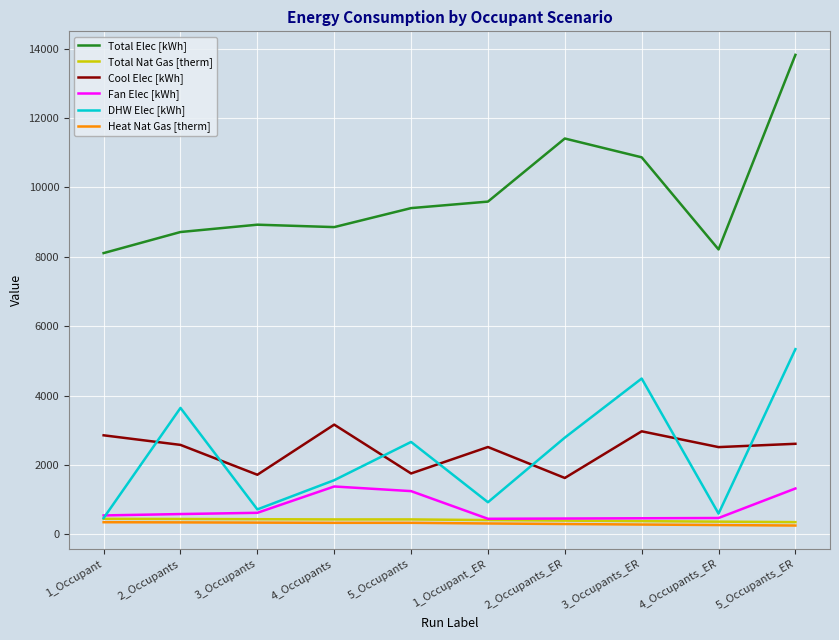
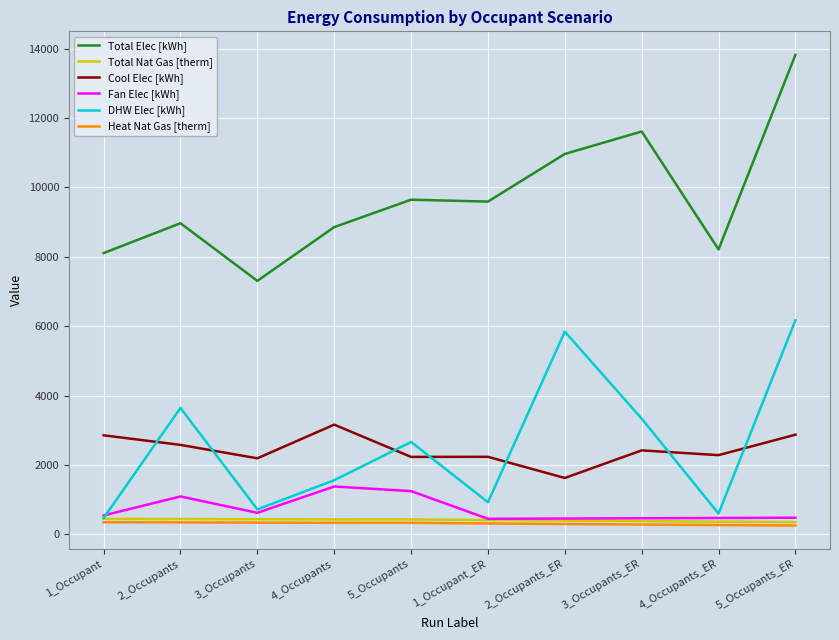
Total Elec [kWh], 2_Occupants: 8700 -> 9000
Fan Elec [kWh], 2_Occupants: 600 -> 1100
Total Elec [kWh], 3_Occupants: 8900 -> 7300
Cool Elec [kWh], 3_Occupants: 1700 -> 2200
Total Elec [kWh], 5_Occupants: 9400 -> 9600
Cool Elec [kWh], 5_Occupants: 1800 -> 2200
Cool Elec [kWh], 1_Occupant_ER: 2500 -> 2200
Total Elec [kWh], 2_Occupants_ER: 11400 -> 11000
DHW Elec [kWh], 2_Occupants_ER: 2800 -> 5800
Total Elec [kWh], 3_Occupants_ER: 10900 -> 11600
Cool Elec [kWh], 3_Occupants_ER: 3000 -> 2400
DHW Elec [kWh], 3_Occupants_ER: 4500 -> 3300
Cool Elec [kWh], 4_Occupants_ER: 2500 -> 2300
Cool Elec [kWh], 5_Occupants_ER: 2600 -> 2900
Fan Elec [kWh], 5_Occupants_ER: 1300 -> 500
DHW Elec [kWh], 5_Occupants_ER: 5300 -> 6200
